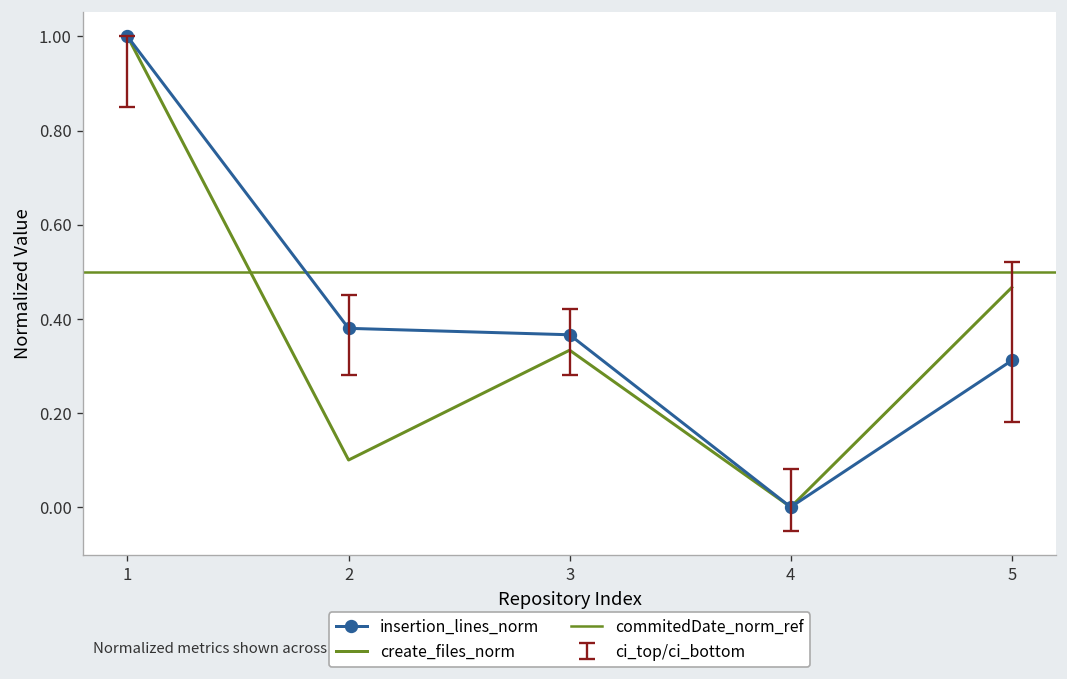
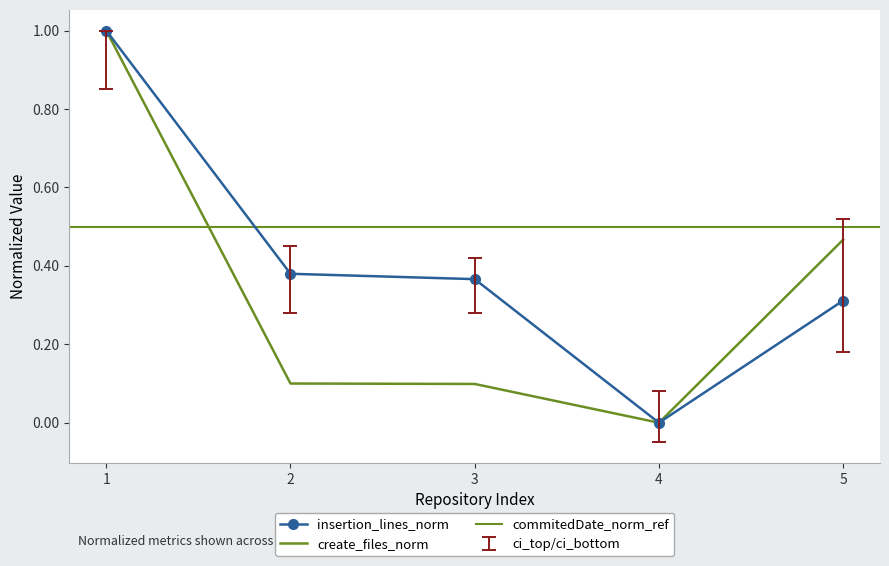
create_files_norm, 3: 0.33 -> 0.10
